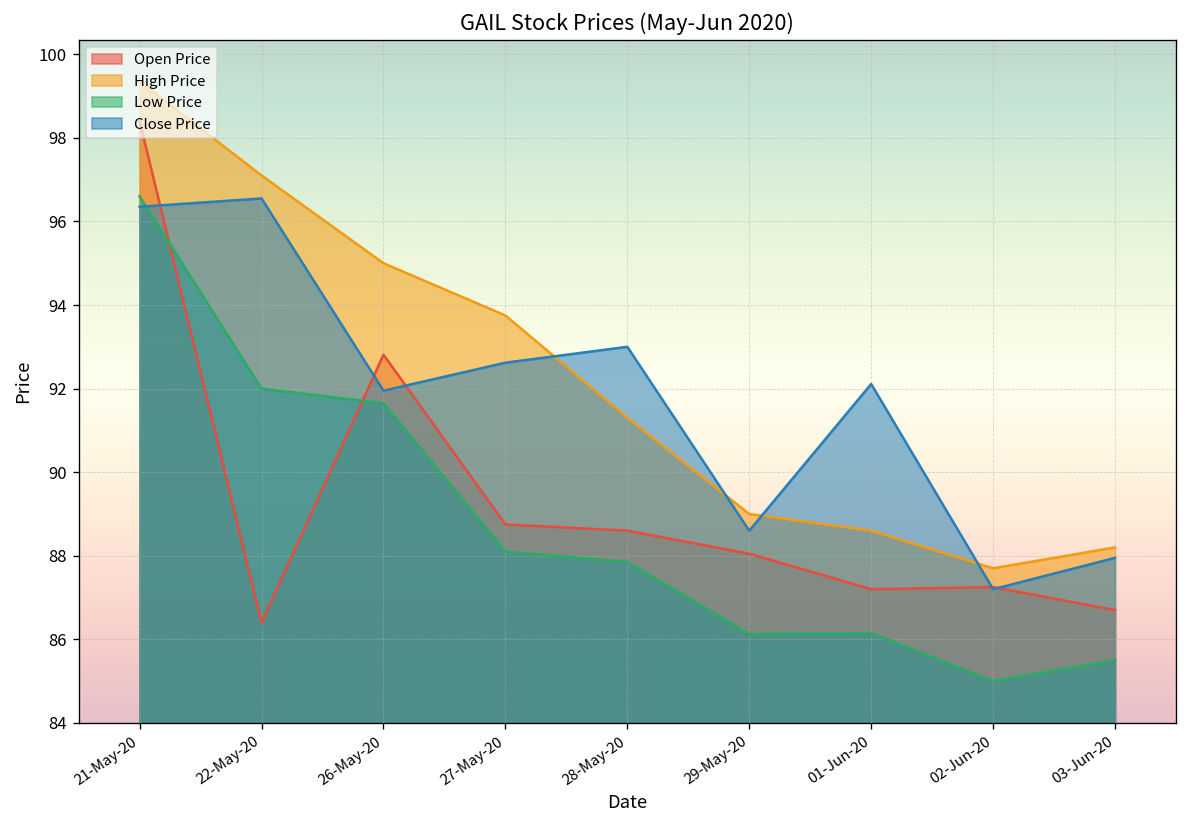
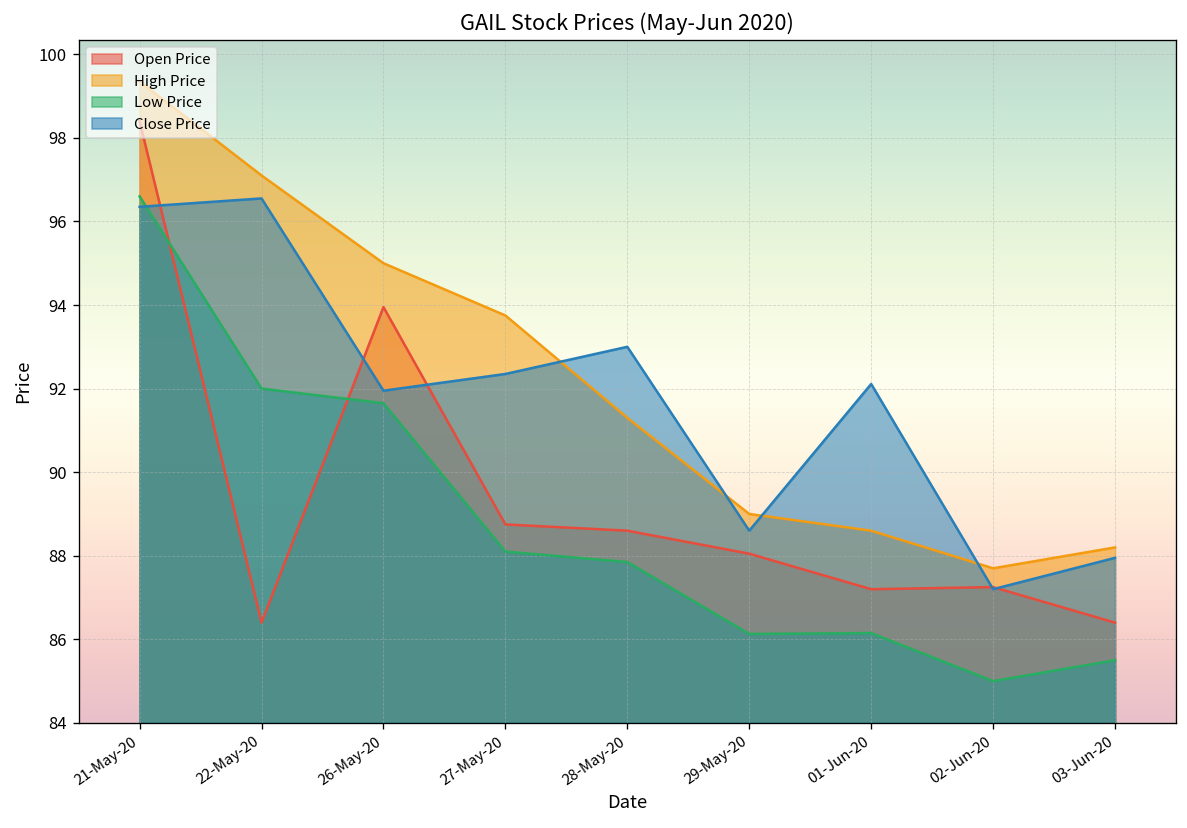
Open Price, 26-May-20: 92.8 -> 94.0
Close Price, 27-May-20: 92.6 -> 92.4
Open Price, 03-Jun-20: 86.7 -> 86.4
